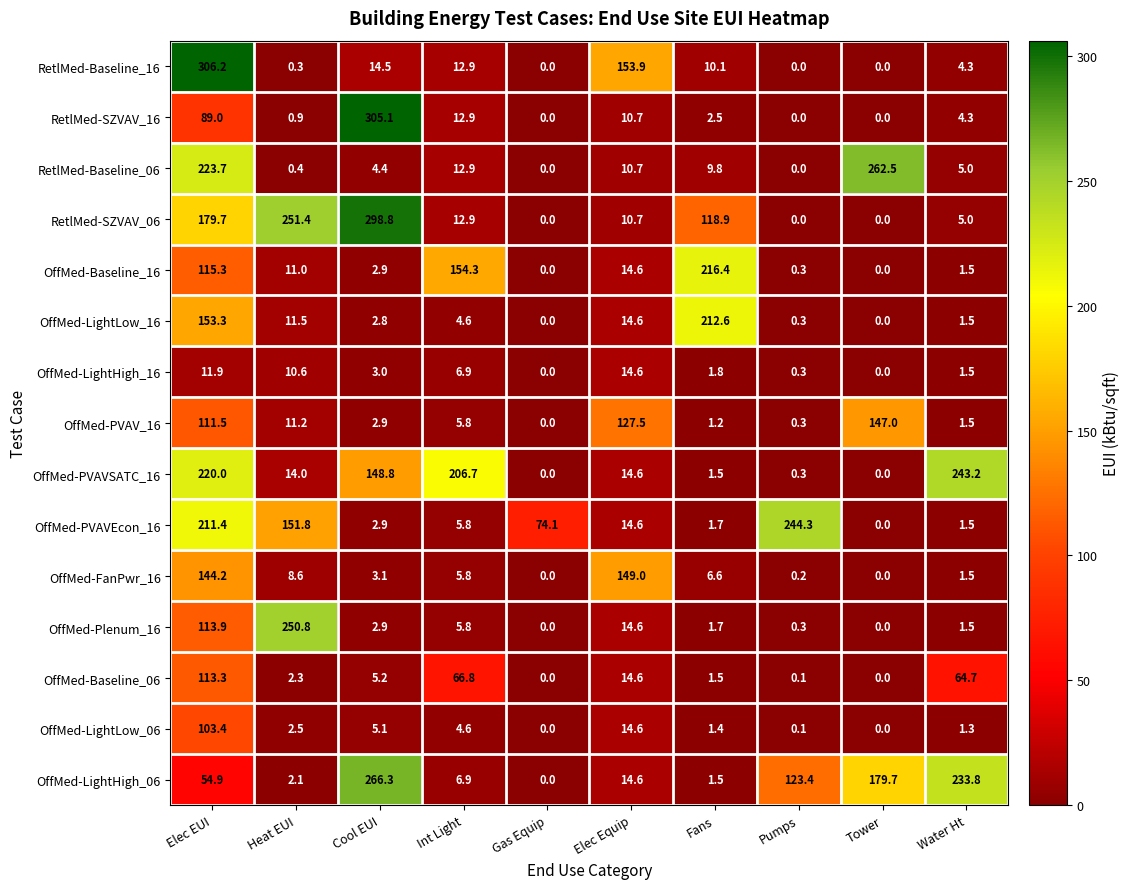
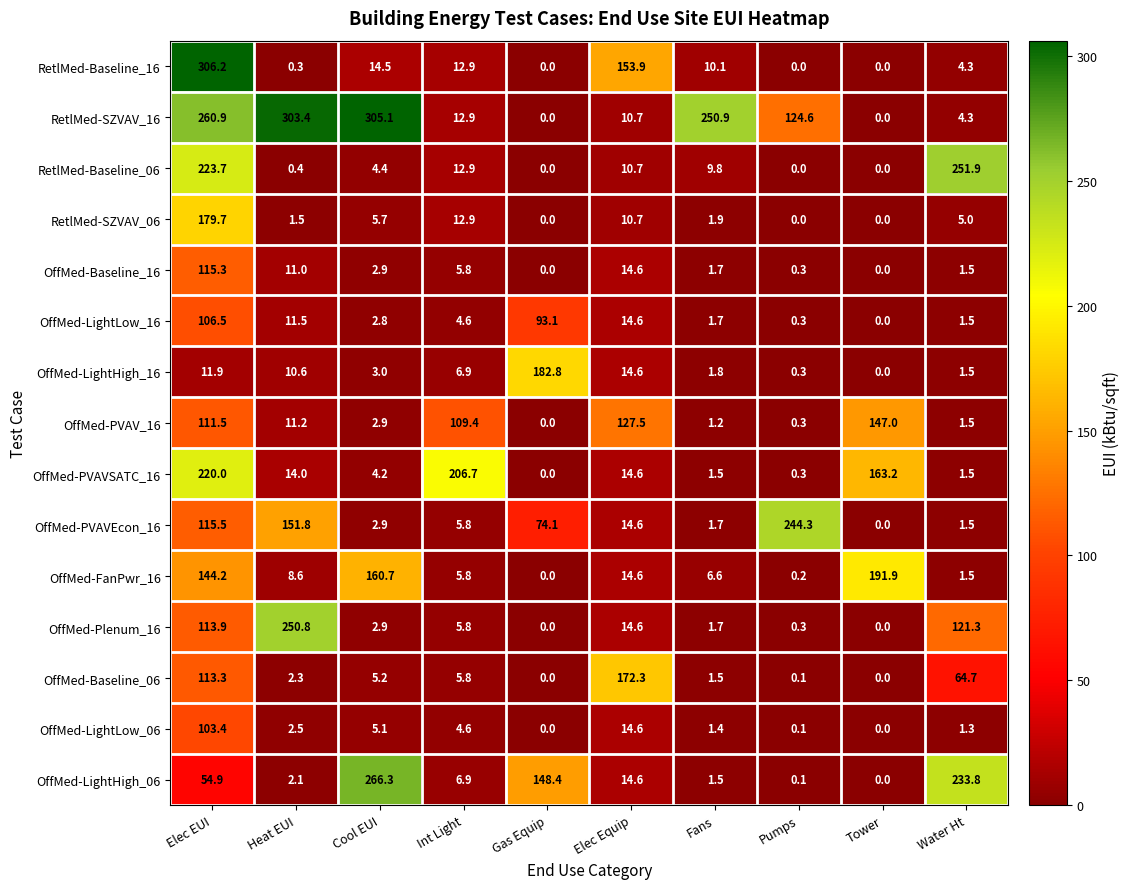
RetlMed-SZVAV_16, Elec EUI: 89.0 -> 260.9
RetlMed-SZVAV_16, Heat EUI: 0.9 -> 303.4
RetlMed-SZVAV_16, Fans: 2.5 -> 250.9
RetlMed-SZVAV_16, Pumps: 0.0 -> 124.6
RetlMed-Baseline_06, Tower: 262.5 -> 0.0
RetlMed-Baseline_06, Water Ht: 5.0 -> 251.9
RetlMed-SZVAV_06, Heat EUI: 251.4 -> 1.5
RetlMed-SZVAV_06, Cool EUI: 298.8 -> 5.7
RetlMed-SZVAV_06, Fans: 118.9 -> 1.9
OffMed-Baseline_16, Int Light: 154.3 -> 5.8
OffMed-Baseline_16, Fans: 216.4 -> 1.7
OffMed-LightLow_16, Elec EUI: 153.3 -> 106.5
OffMed-LightLow_16, Gas Equip: 0.0 -> 93.1
OffMed-LightLow_16, Fans: 212.6 -> 1.7
OffMed-LightHigh_16, Gas Equip: 0.0 -> 182.8
OffMed-PVAV_16, Int Light: 5.8 -> 109.4
OffMed-PVAVSATC_16, Cool EUI: 148.8 -> 4.2
OffMed-PVAVSATC_16, Tower: 0.0 -> 163.2
OffMed-PVAVSATC_16, Water Ht: 243.2 -> 1.5
OffMed-PVAVEcon_16, Elec EUI: 211.4 -> 115.5
OffMed-FanPwr_16, Cool EUI: 3.1 -> 160.7
OffMed-FanPwr_16, Elec Equip: 149.0 -> 14.6
OffMed-FanPwr_16, Tower: 0.0 -> 191.9
OffMed-Plenum_16, Water Ht: 1.5 -> 121.3
OffMed-Baseline_06, Int Light: 66.8 -> 5.8
OffMed-Baseline_06, Elec Equip: 14.6 -> 172.3
OffMed-LightHigh_06, Gas Equip: 0.0 -> 148.4
OffMed-LightHigh_06, Pumps: 123.4 -> 0.1
OffMed-LightHigh_06, Tower: 179.7 -> 0.0
